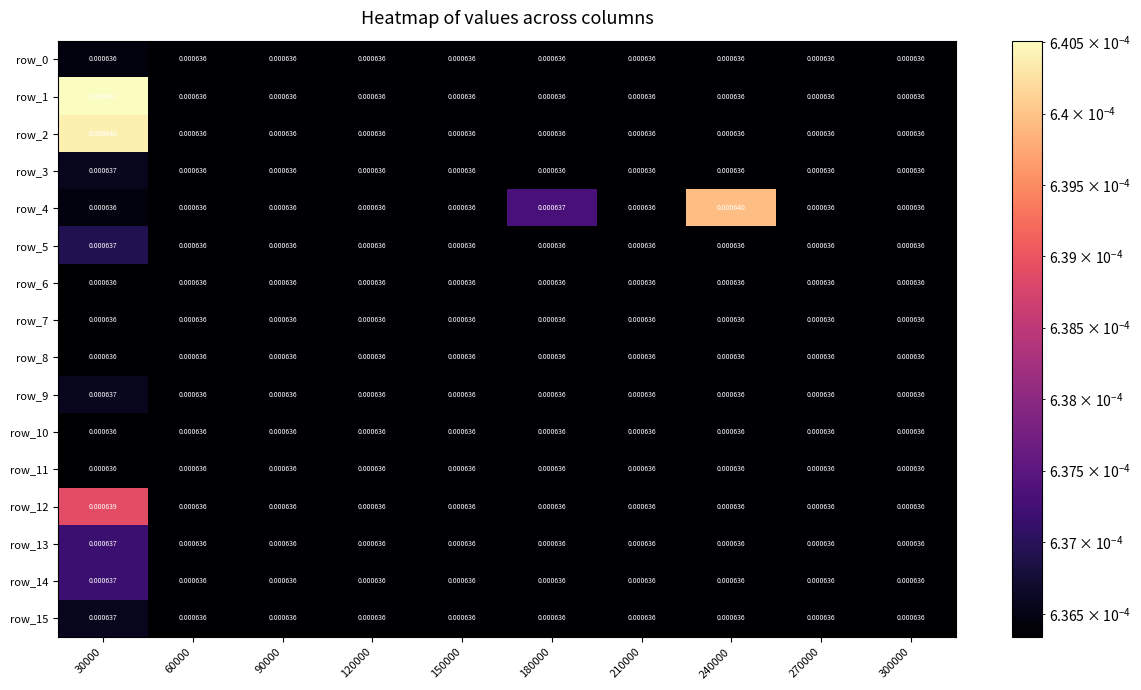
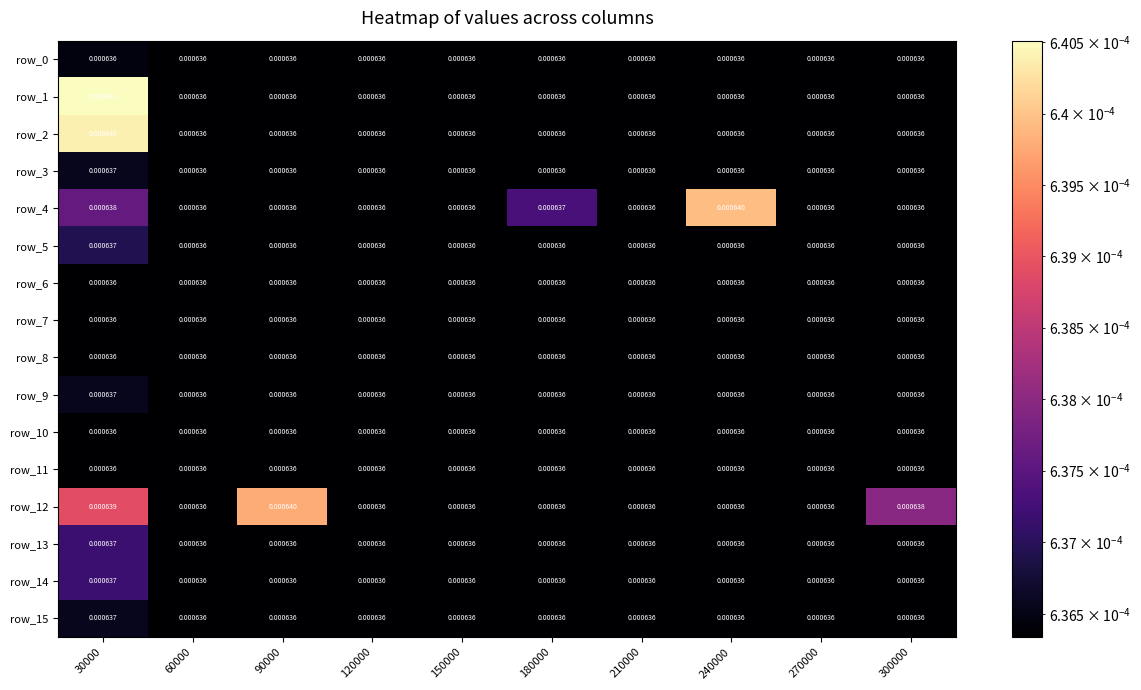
row_4, 30000: 0.000636 -> 0.000638
row_12, 90000: 0.000636 -> 0.000640
row_12, 300000: 0.000636 -> 0.000638
